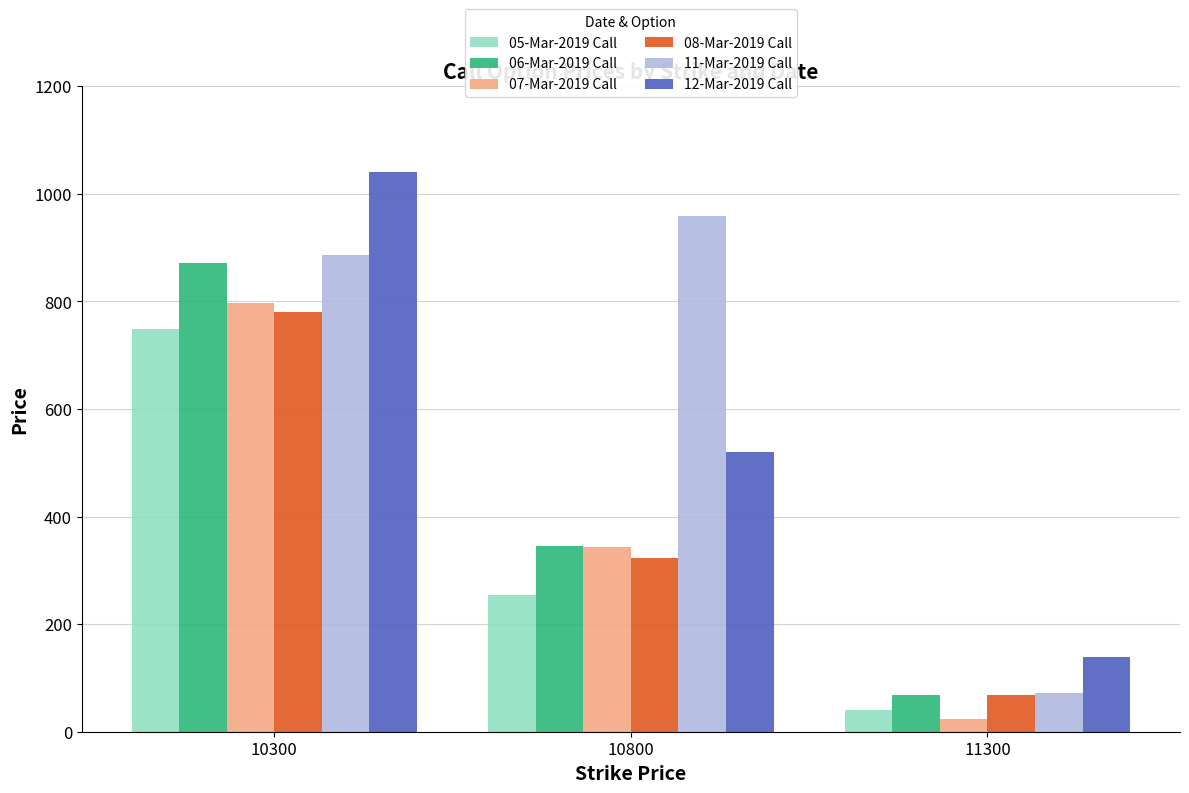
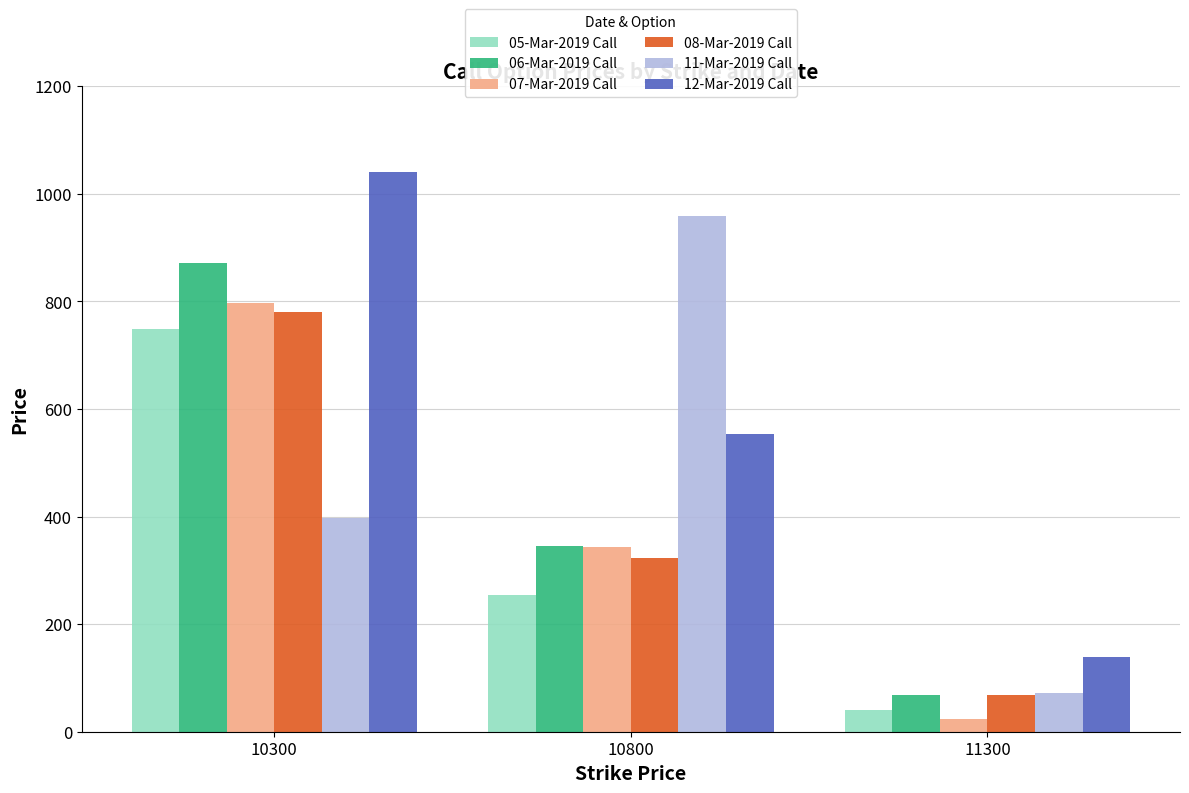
11-Mar-2019 Call, 10300: 890 -> 400
12-Mar-2019 Call, 10800: 520 -> 550
